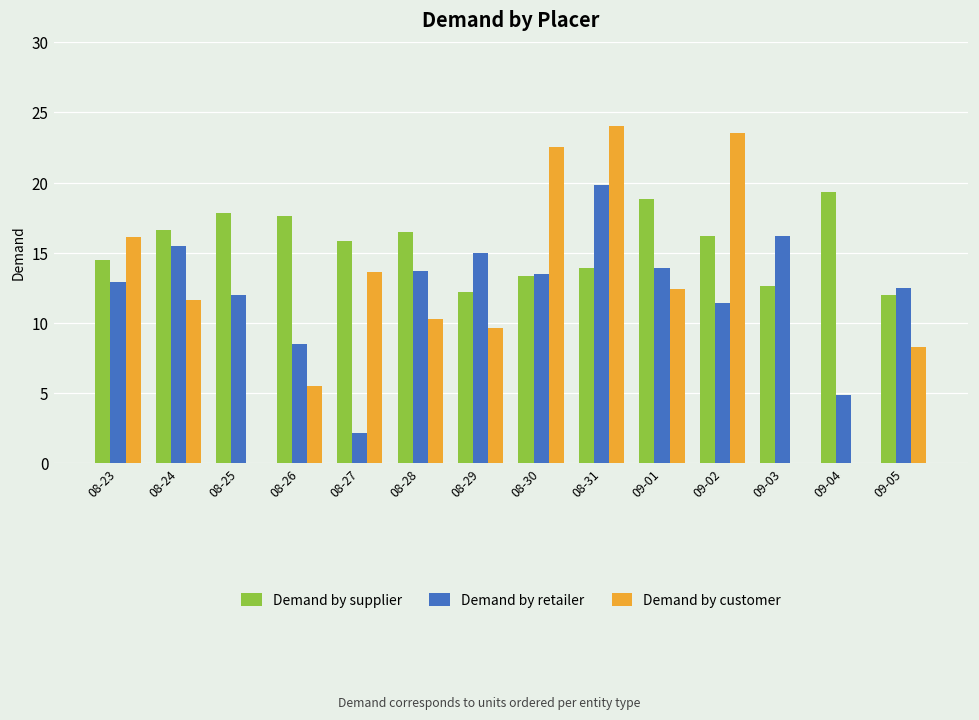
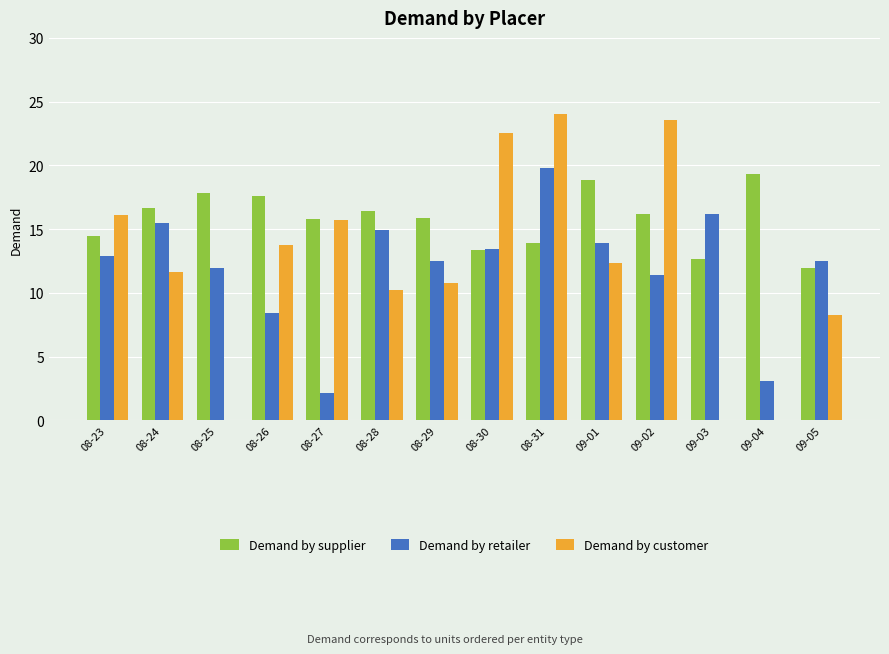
Demand by customer, 08-26: 5.5 -> 13.8
Demand by customer, 08-27: 13.6 -> 15.7
Demand by retailer, 08-28: 13.7 -> 14.9
Demand by supplier, 08-29: 12.2 -> 15.9
Demand by retailer, 08-29: 15.0 -> 12.5
Demand by customer, 08-29: 9.7 -> 10.8
Demand by retailer, 09-04: 4.9 -> 3.1
